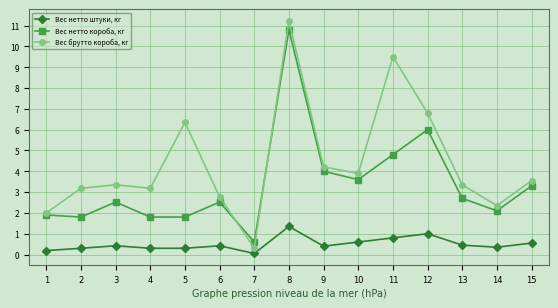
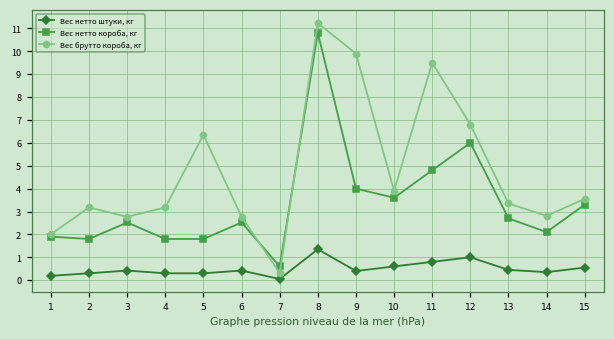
Вес брутто короба, кг, 3: 3.4 -> 2.8
Вес брутто короба, кг, 9: 4.2 -> 9.9
Вес брутто короба, кг, 14: 2.4 -> 2.8
